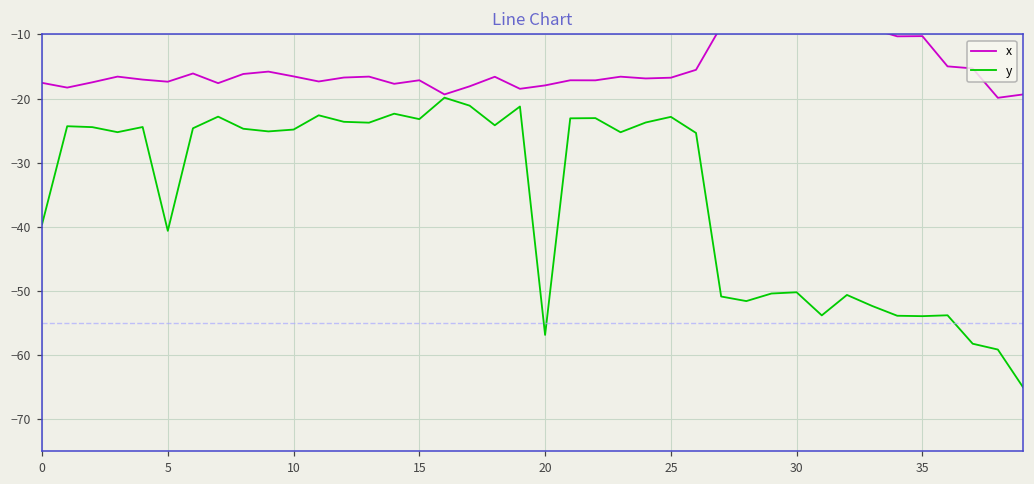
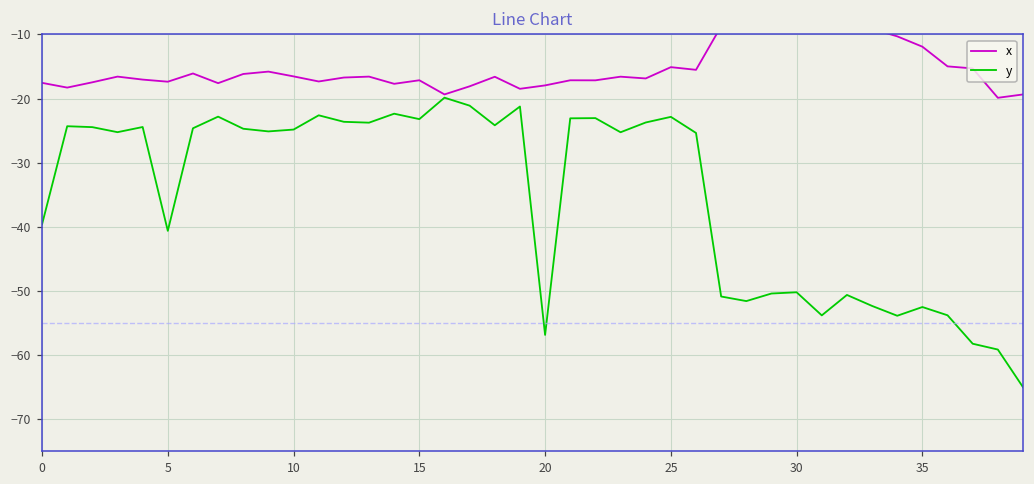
x, 25: -17 -> -15
x, 35: -10 -> -12
y, 35: -54 -> -53
